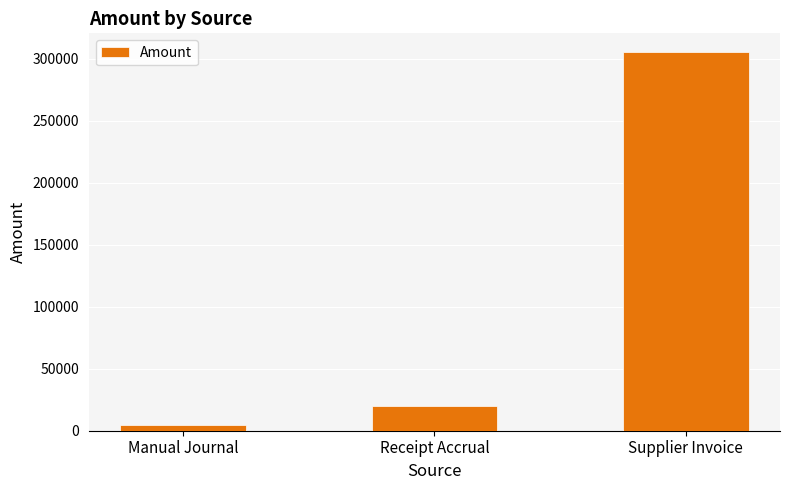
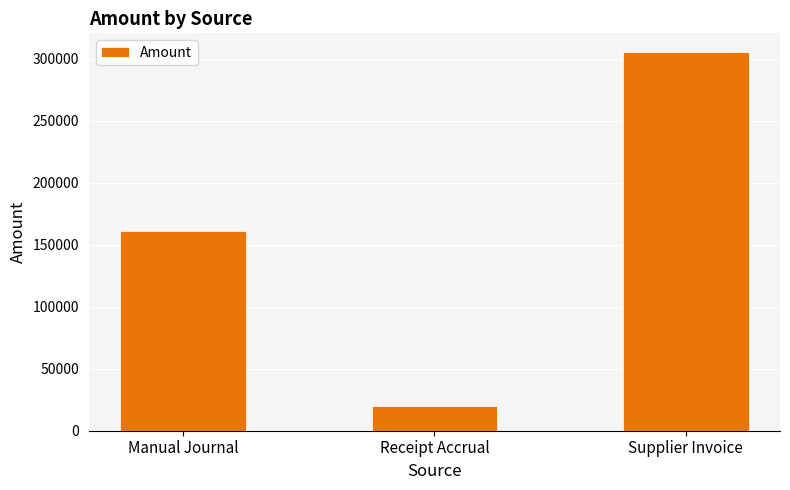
Manual Journal: 5000 -> 161000
